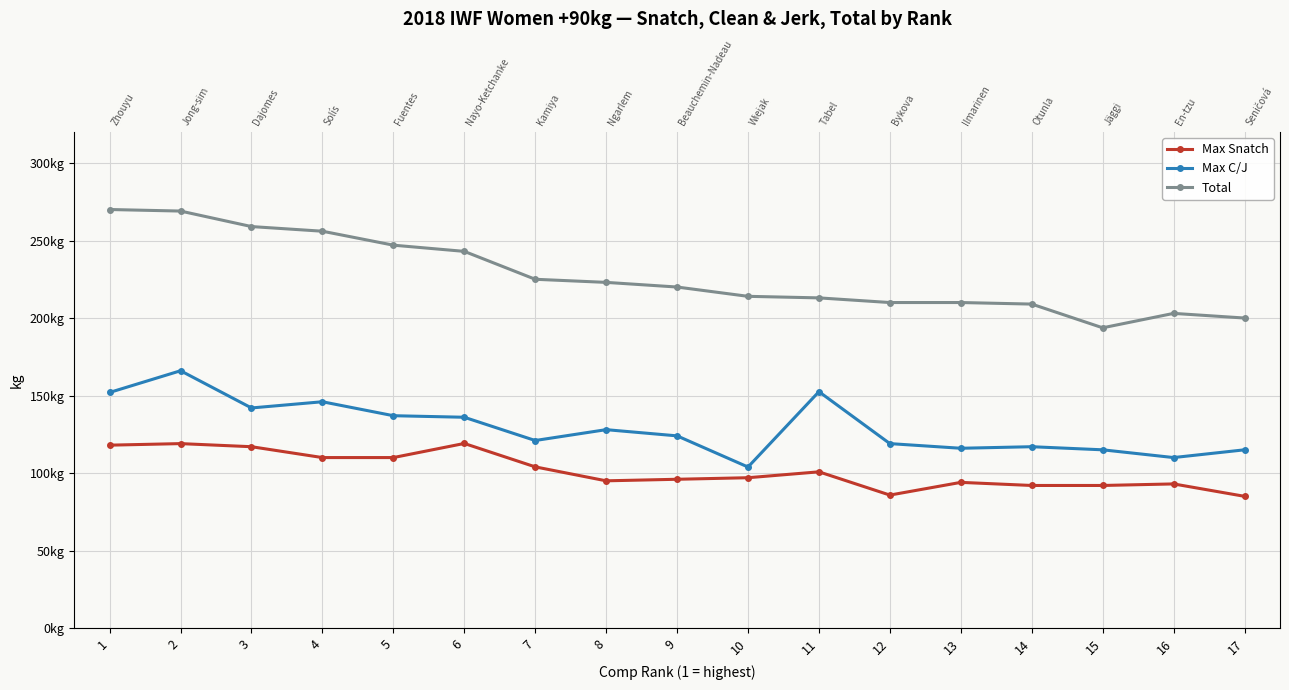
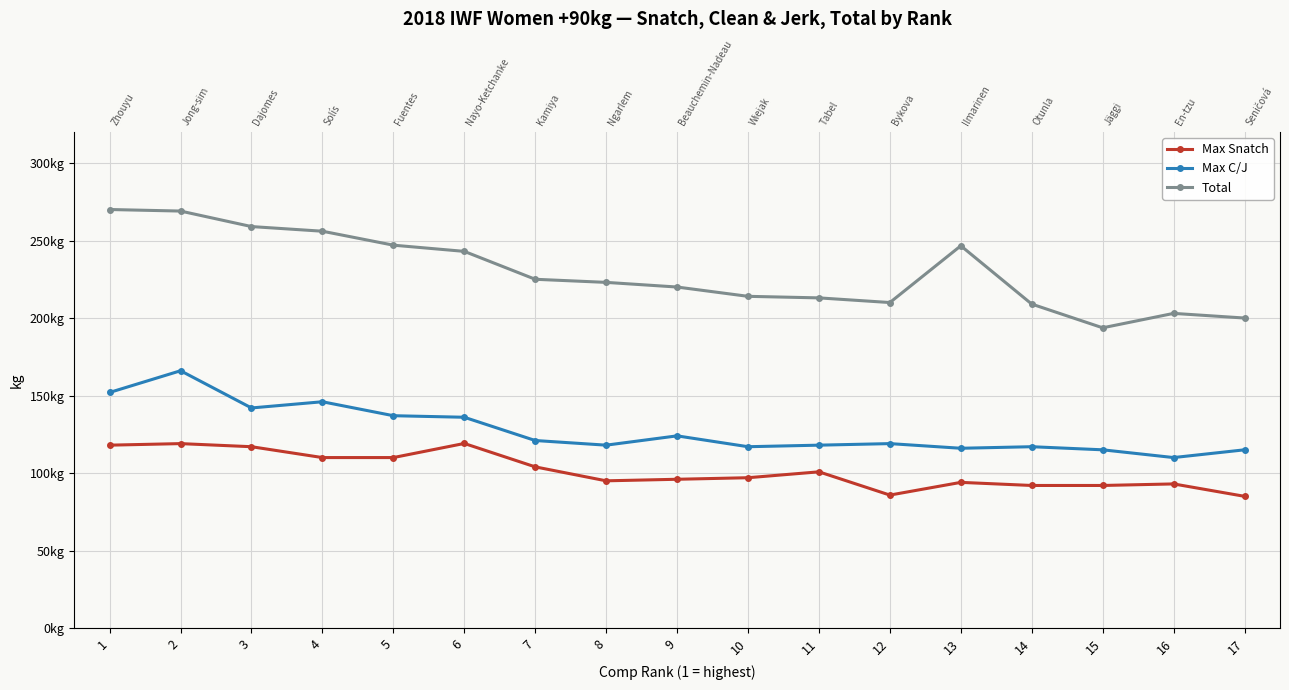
Max C/J, 8: 128kg -> 118kg
Max C/J, 10: 104kg -> 117kg
Max C/J, 11: 153kg -> 118kg
Total, 13: 210kg -> 247kg
